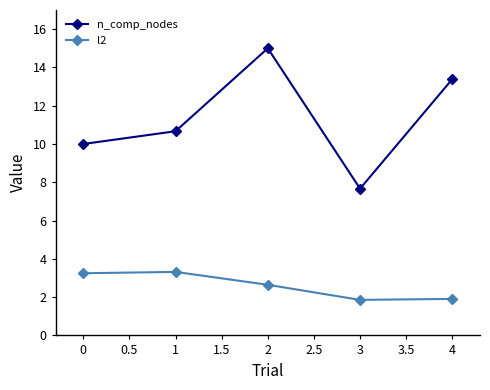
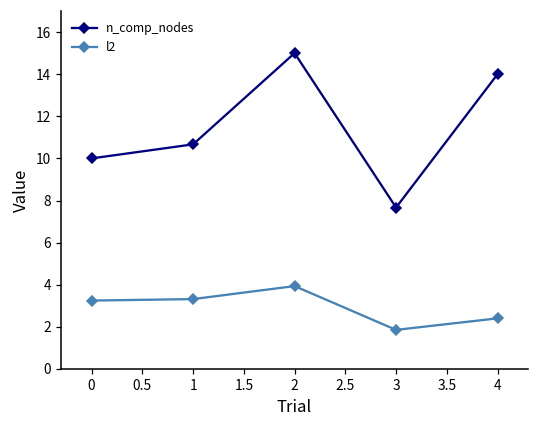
l2, 2: 2.6 -> 3.9
n_comp_nodes, 4: 13.4 -> 14.0
l2, 4: 1.9 -> 2.4
